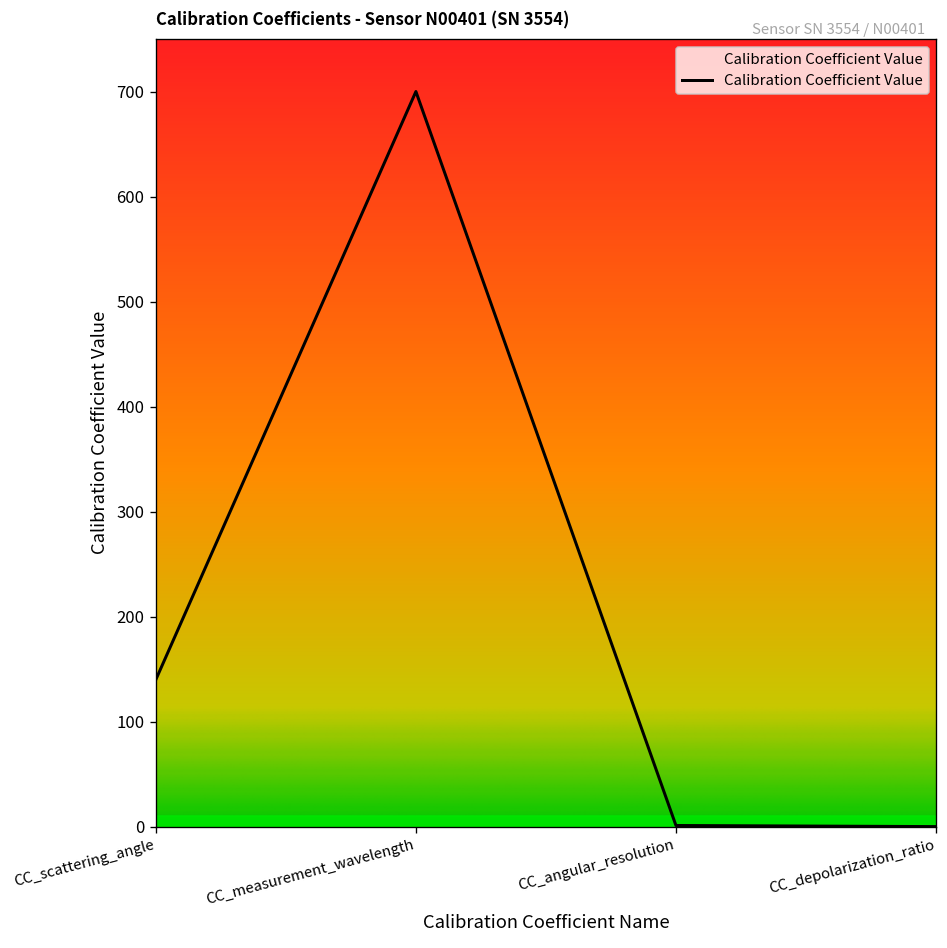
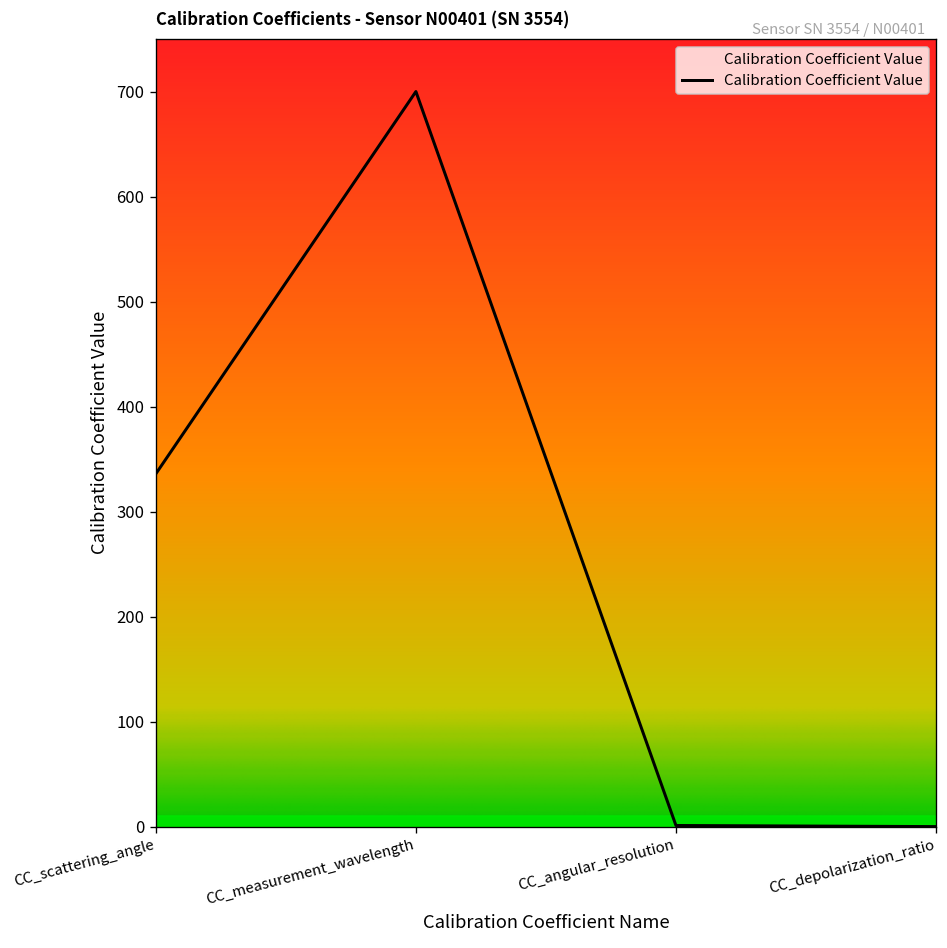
CC_scattering_angle: 140 -> 340
